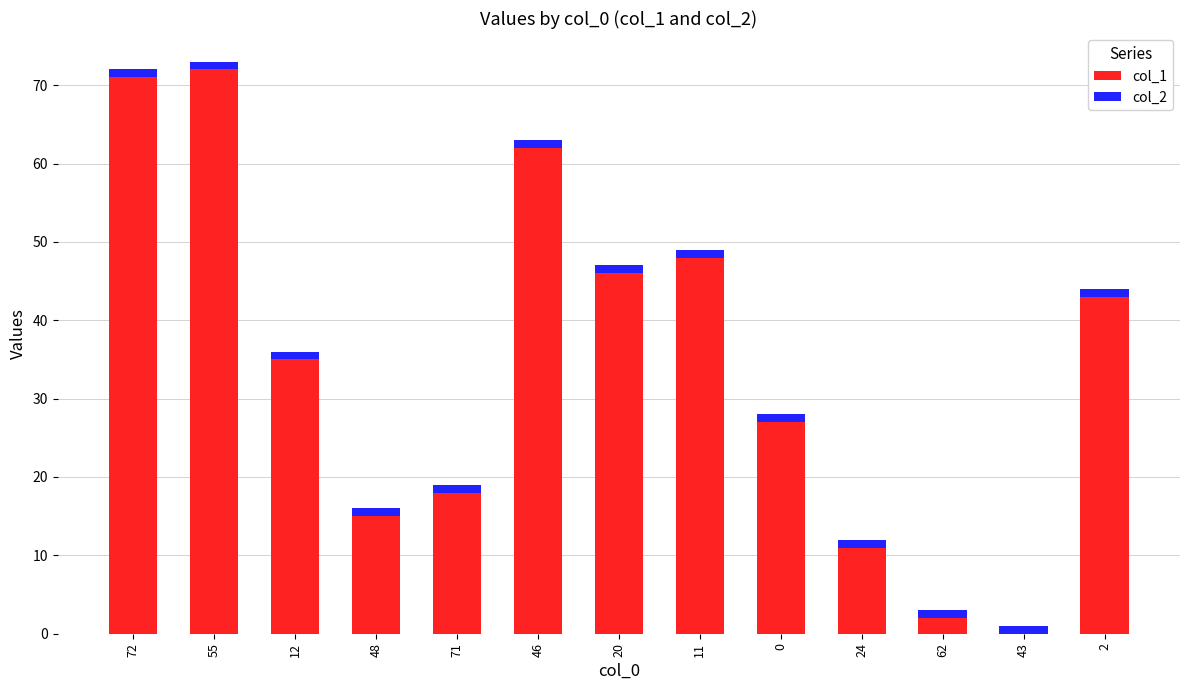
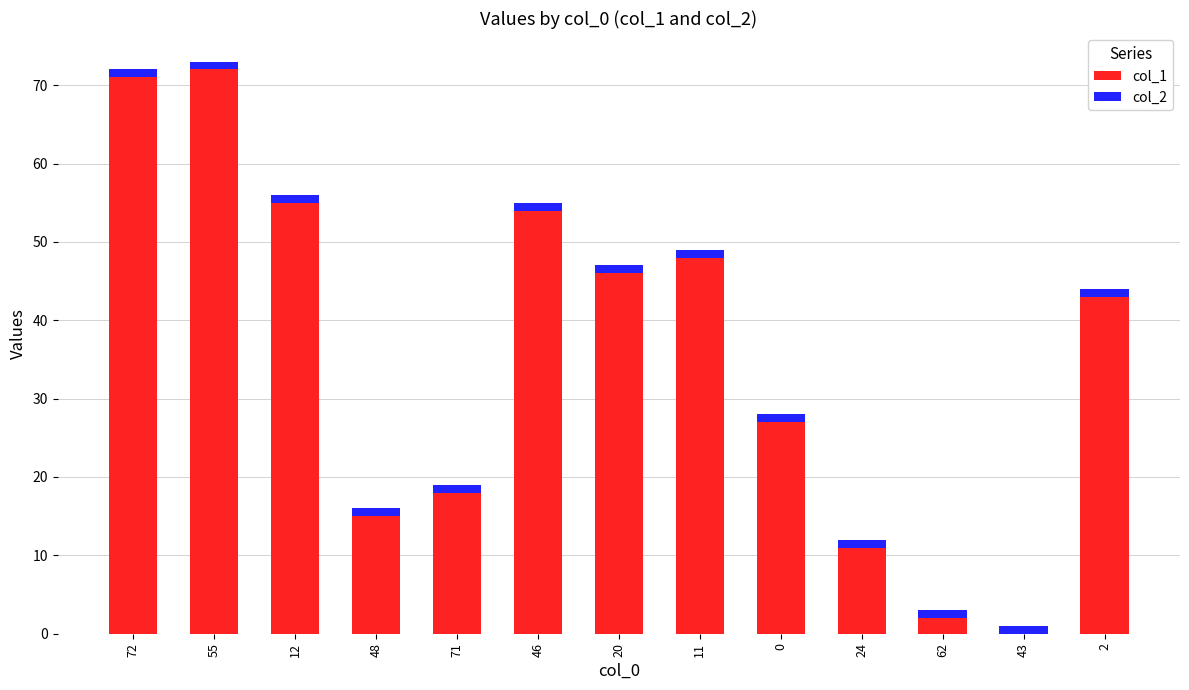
col_1, 12: 35 -> 55
col_1, 46: 62 -> 54
